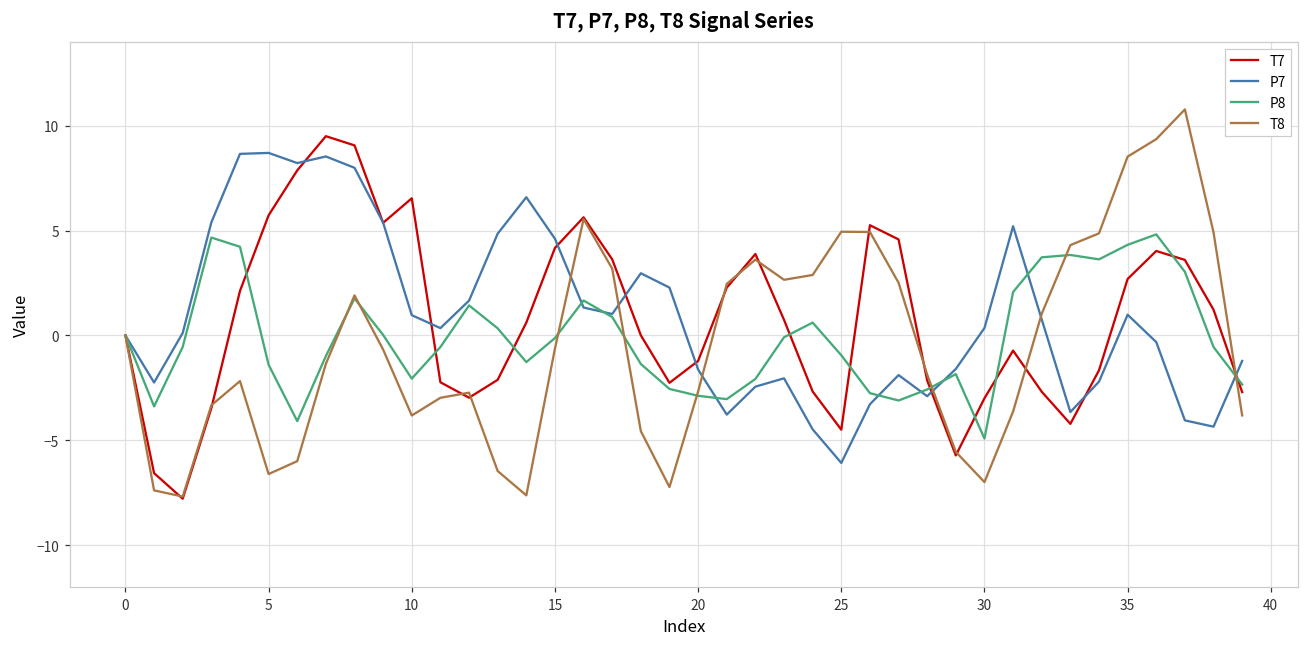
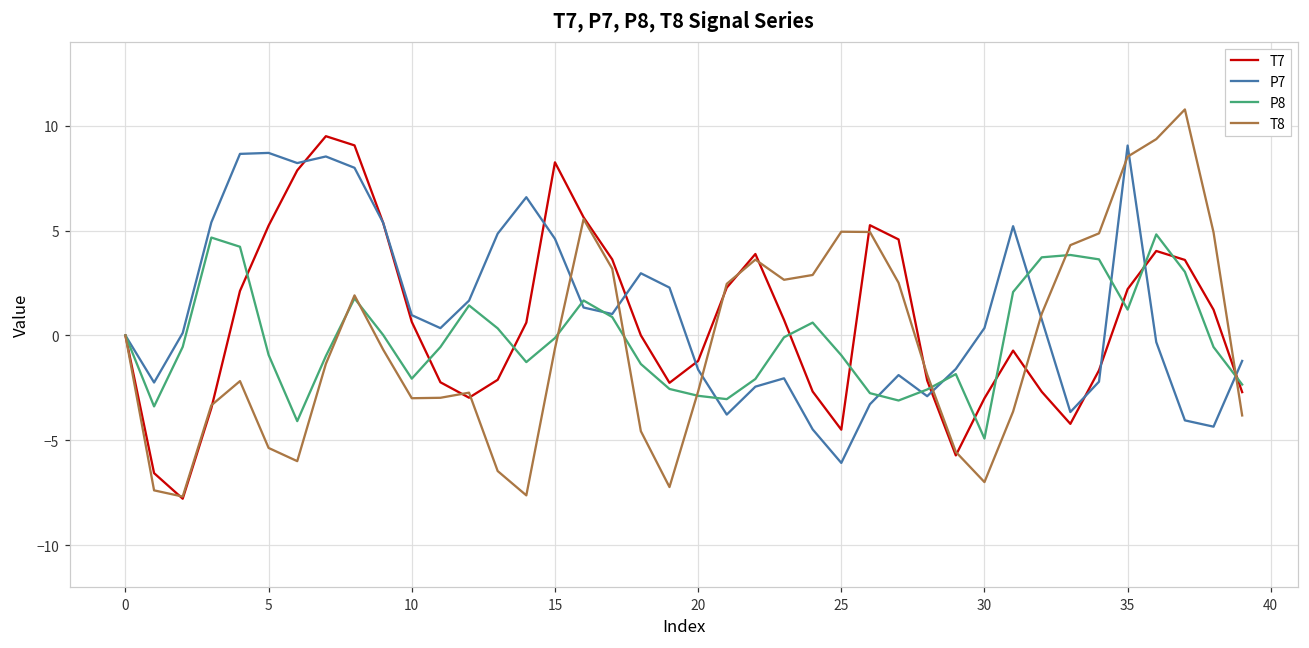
T7, 5: 5.7 -> 5.2
P8, 5: -1.4 -> -0.9
T8, 5: -6.6 -> -5.4
T7, 10: 6.5 -> 0.6
T8, 10: -3.8 -> -3.0
T7, 15: 4.2 -> 8.3
T7, 35: 2.7 -> 2.2
P7, 35: 1.0 -> 9.1
P8, 35: 4.3 -> 1.2
